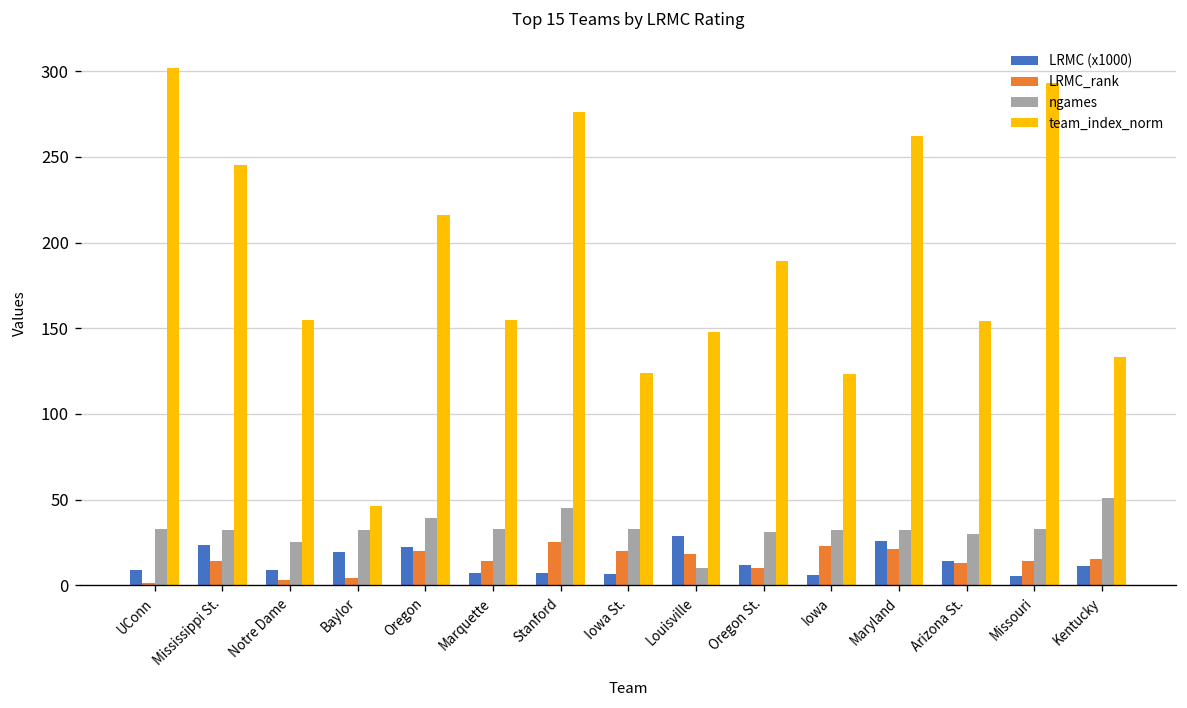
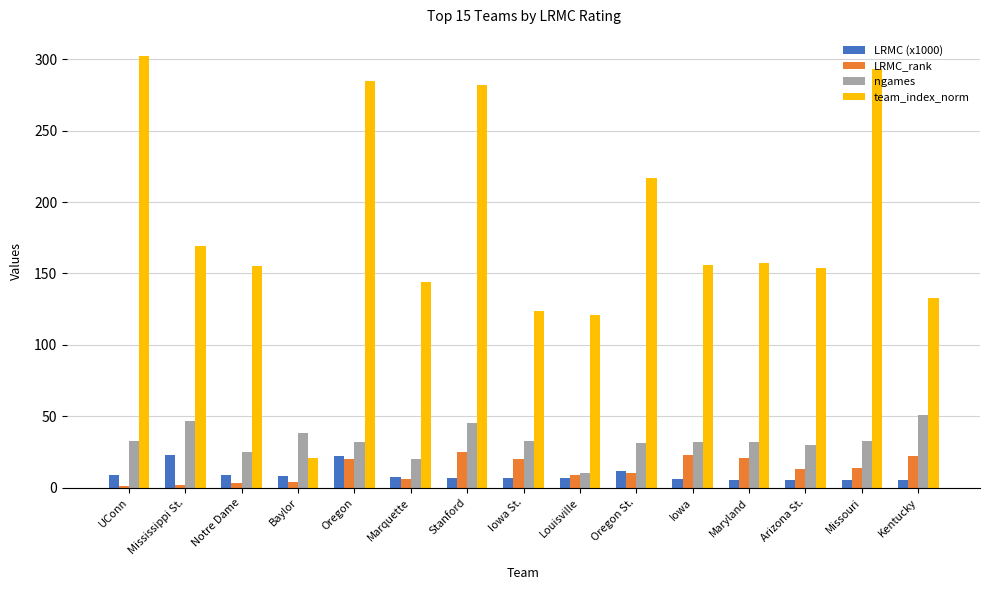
LRMC_rank, Mississippi St.: 14 -> 2
ngames, Mississippi St.: 32 -> 47
team_index_norm, Mississippi St.: 245 -> 169
LRMC (x1000), Baylor: 19 -> 8
ngames, Baylor: 32 -> 38
team_index_norm, Baylor: 46 -> 21
ngames, Oregon: 39 -> 32
team_index_norm, Oregon: 216 -> 285
LRMC_rank, Marquette: 14 -> 6
ngames, Marquette: 33 -> 20
team_index_norm, Marquette: 155 -> 144
team_index_norm, Stanford: 276 -> 282
LRMC (x1000), Louisville: 29 -> 6
LRMC_rank, Louisville: 18 -> 9
team_index_norm, Louisville: 148 -> 121
team_index_norm, Oregon St.: 189 -> 217
team_index_norm, Iowa: 123 -> 156
LRMC (x1000), Maryland: 26 -> 5
team_index_norm, Maryland: 262 -> 157
LRMC (x1000), Arizona St.: 14 -> 5
LRMC (x1000), Kentucky: 11 -> 5
LRMC_rank, Kentucky: 15 -> 22
